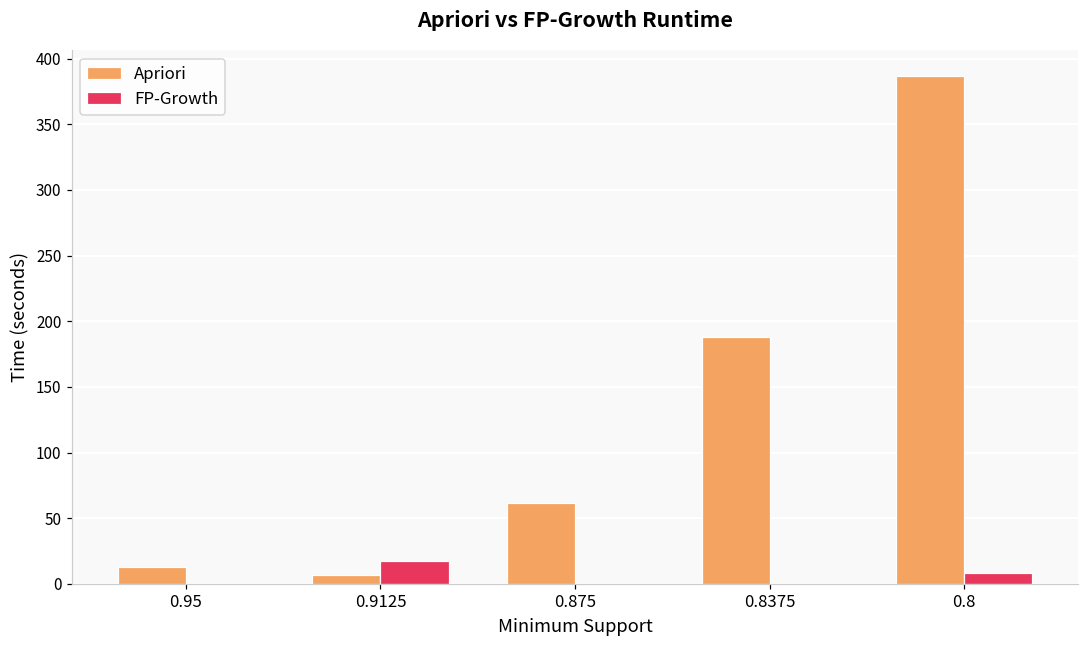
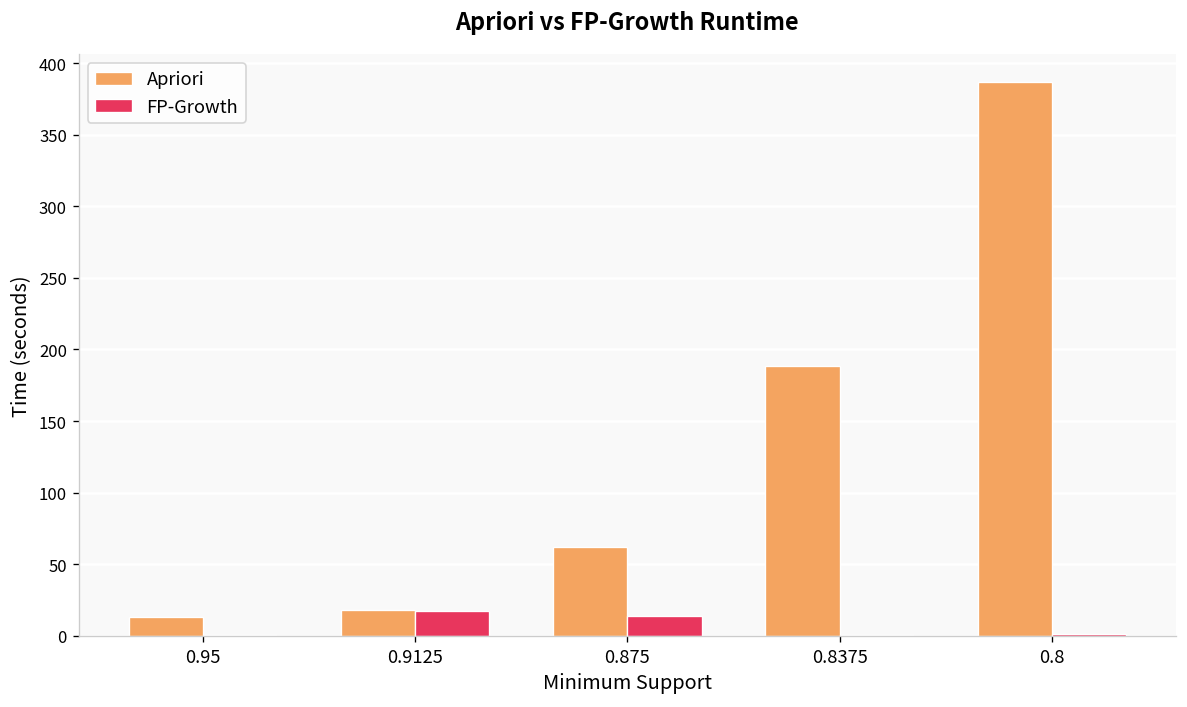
Apriori, 0.9125: 7 -> 18
FP-Growth, 0.875: 0 -> 14
FP-Growth, 0.8: 8 -> 1
